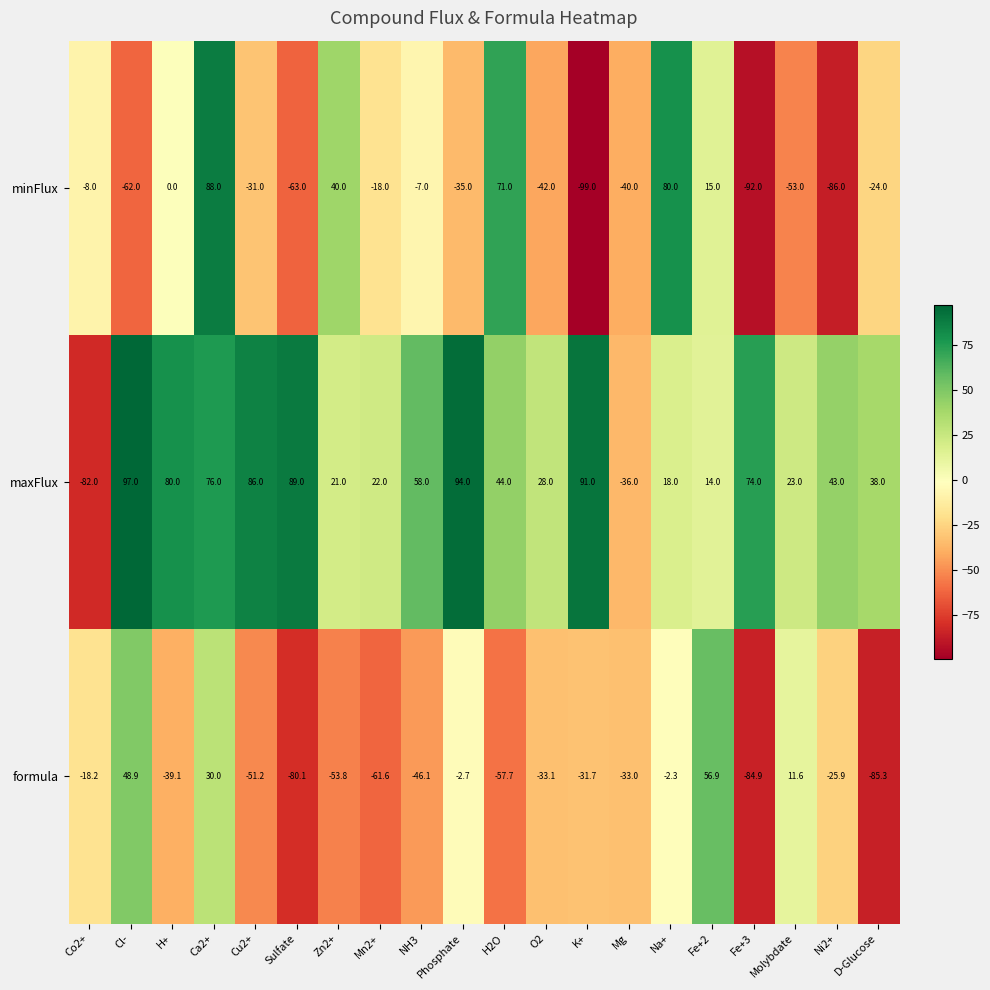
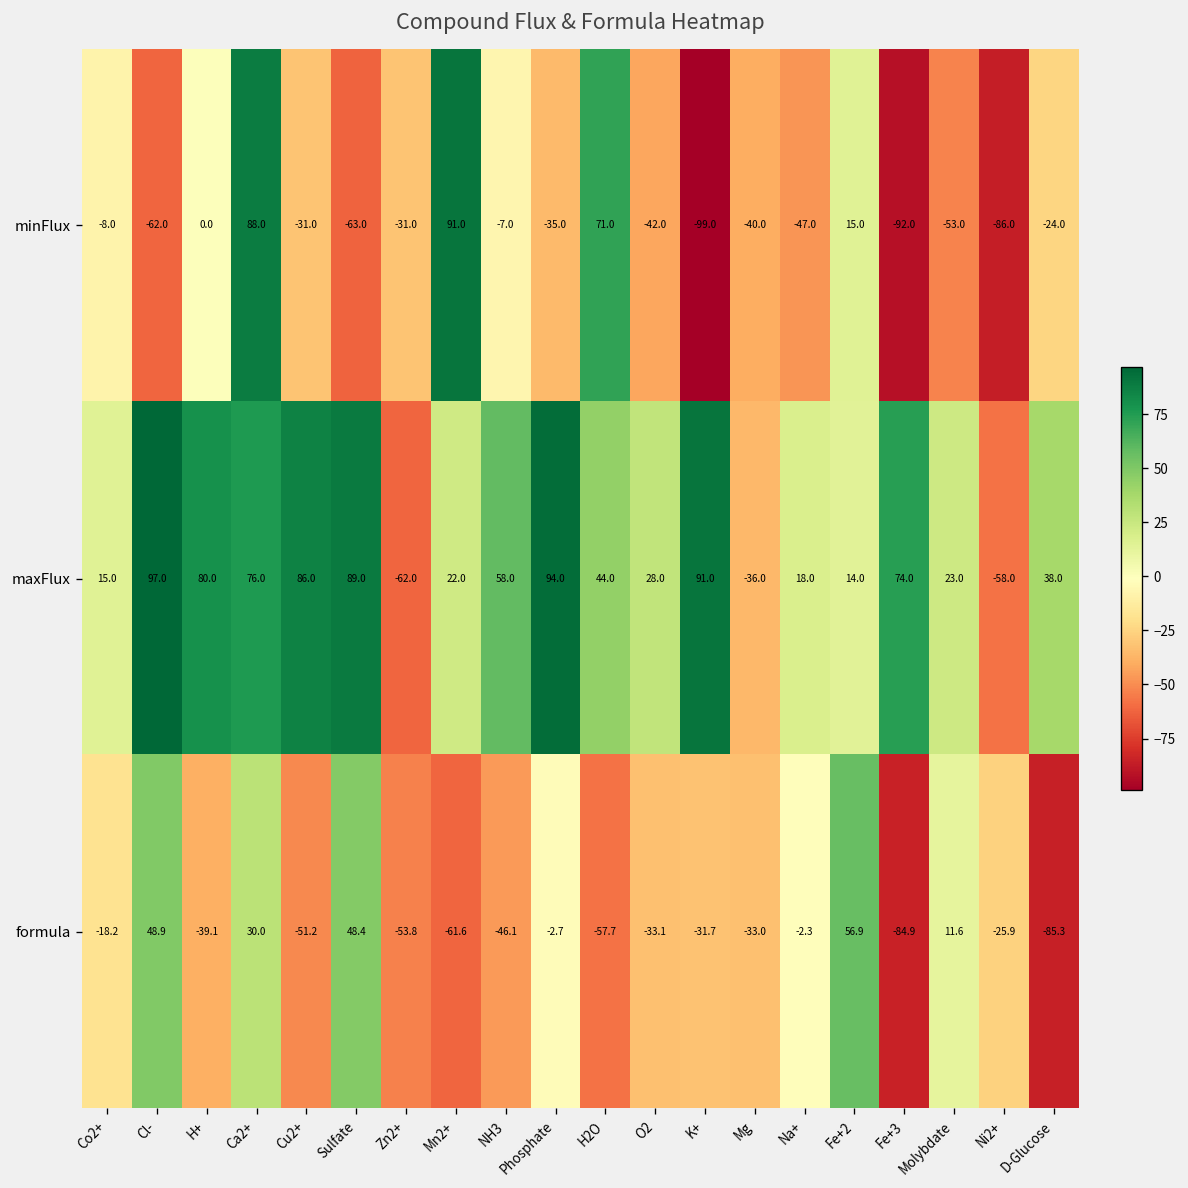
minFlux, Zn2+: 40.0 -> -31.0
minFlux, Mn2+: -18.0 -> 91.0
minFlux, Na+: 80.0 -> -47.0
maxFlux, Co2+: -82.0 -> 15.0
maxFlux, Zn2+: 21.0 -> -62.0
maxFlux, Ni2+: 43.0 -> -58.0
formula, Sulfate: -80.1 -> 48.4
